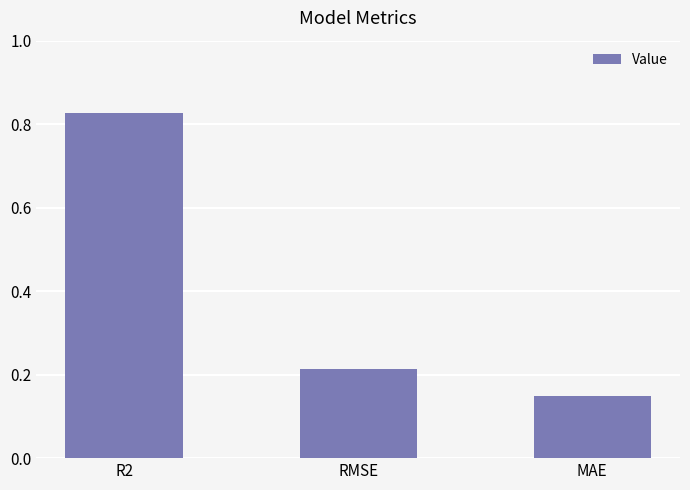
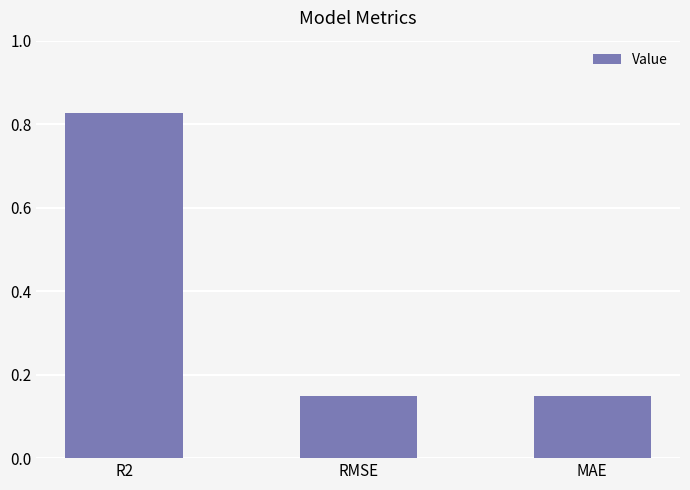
RMSE: 0.21 -> 0.15
